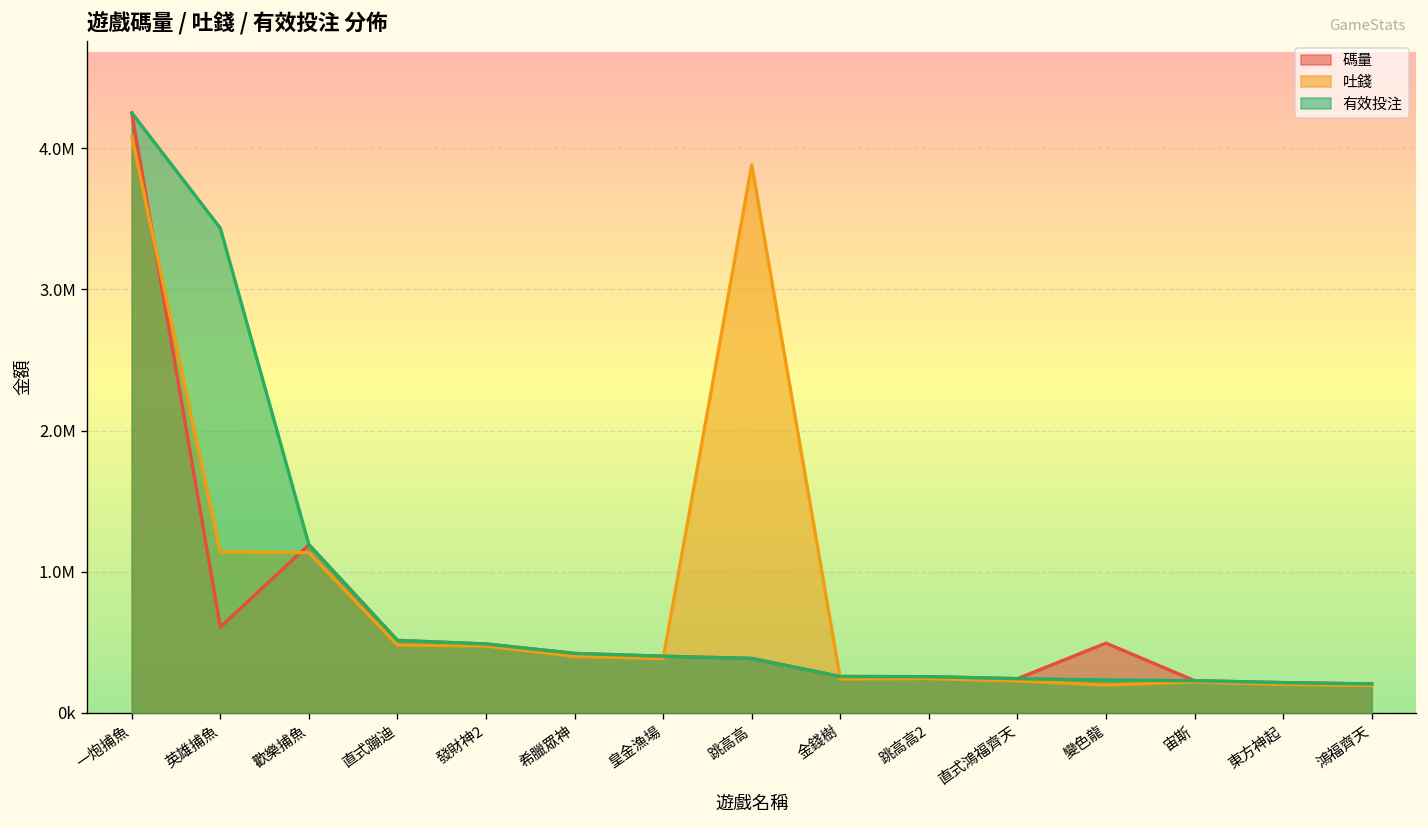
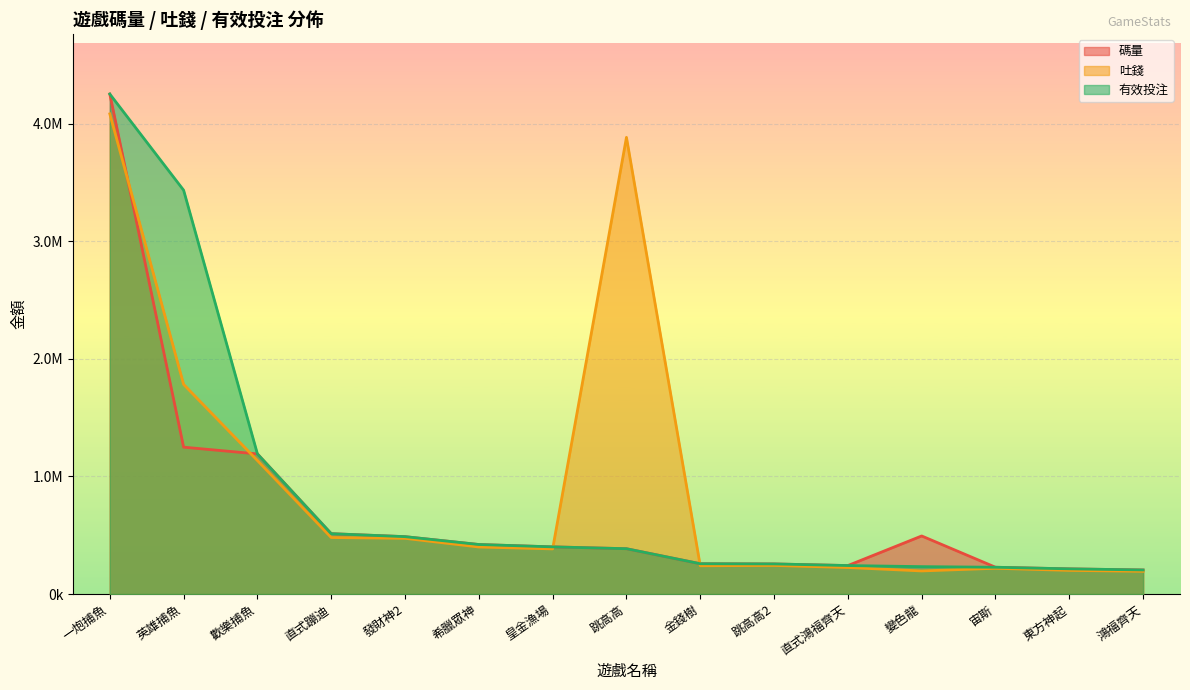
碼量, 英雄捕魚: 610000 -> 1250000
吐錢, 英雄捕魚: 1140000 -> 1780000
